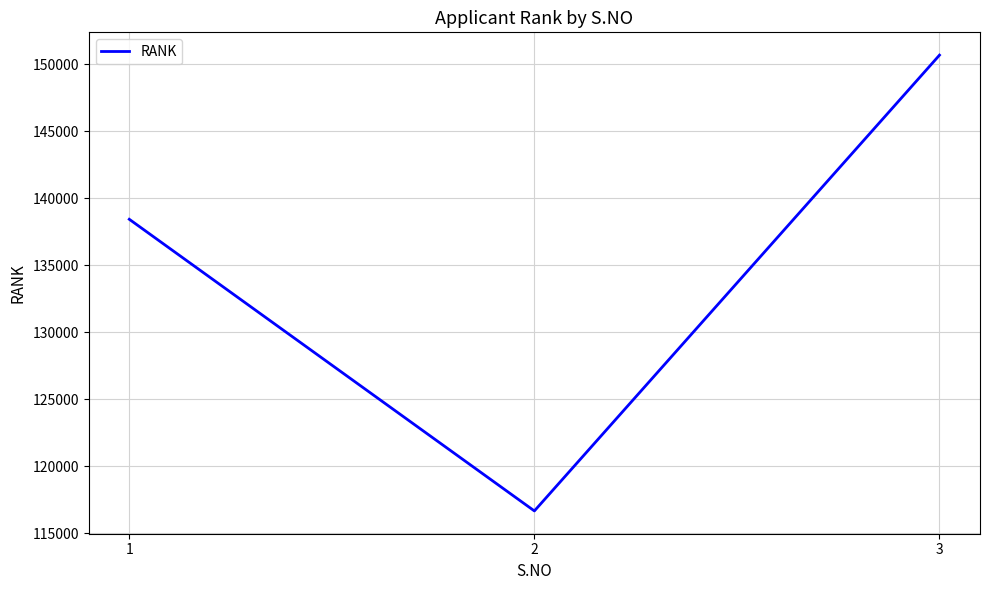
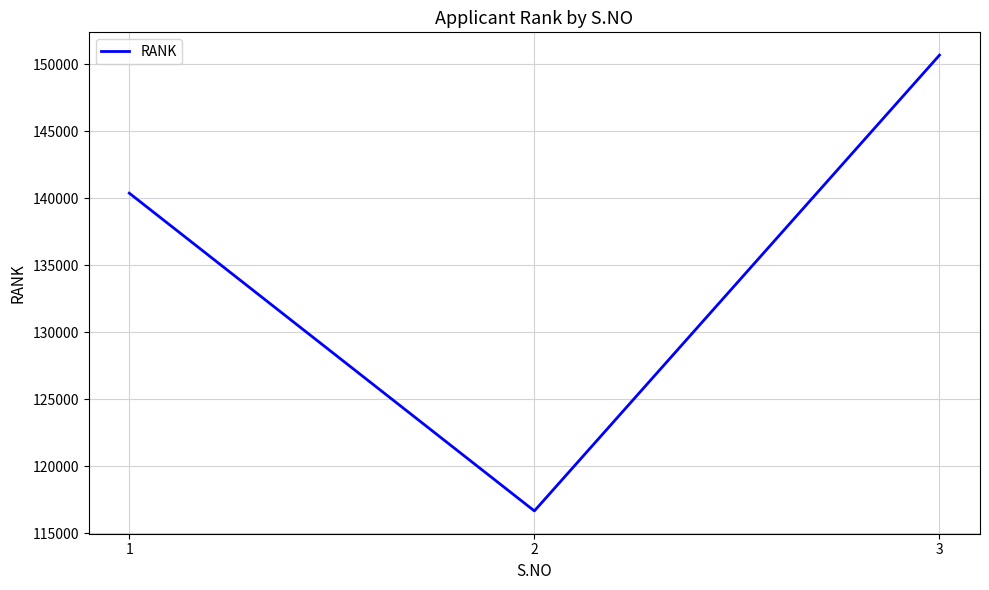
1: 138400 -> 140400
